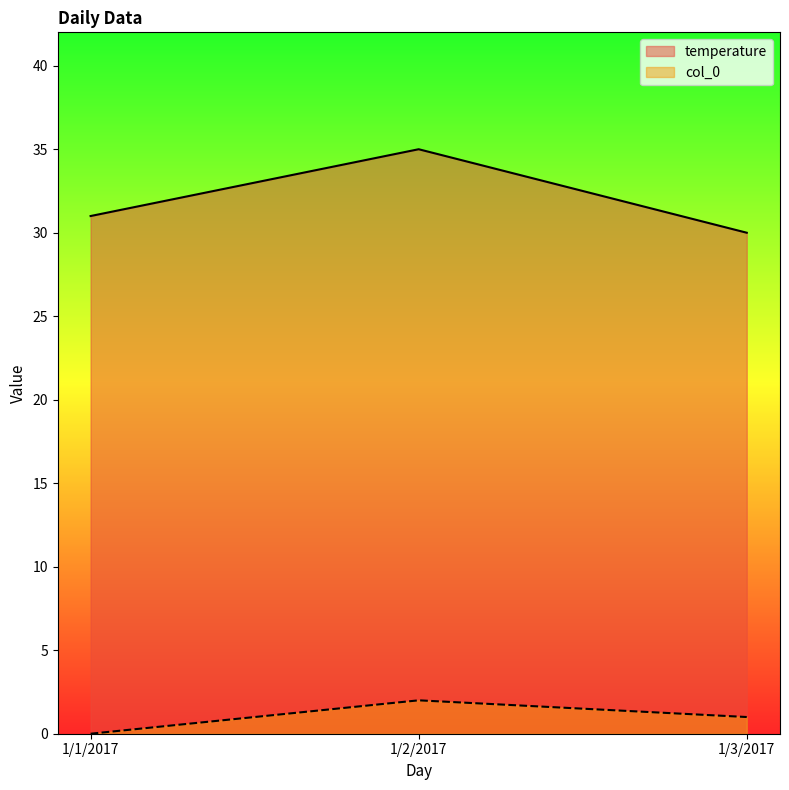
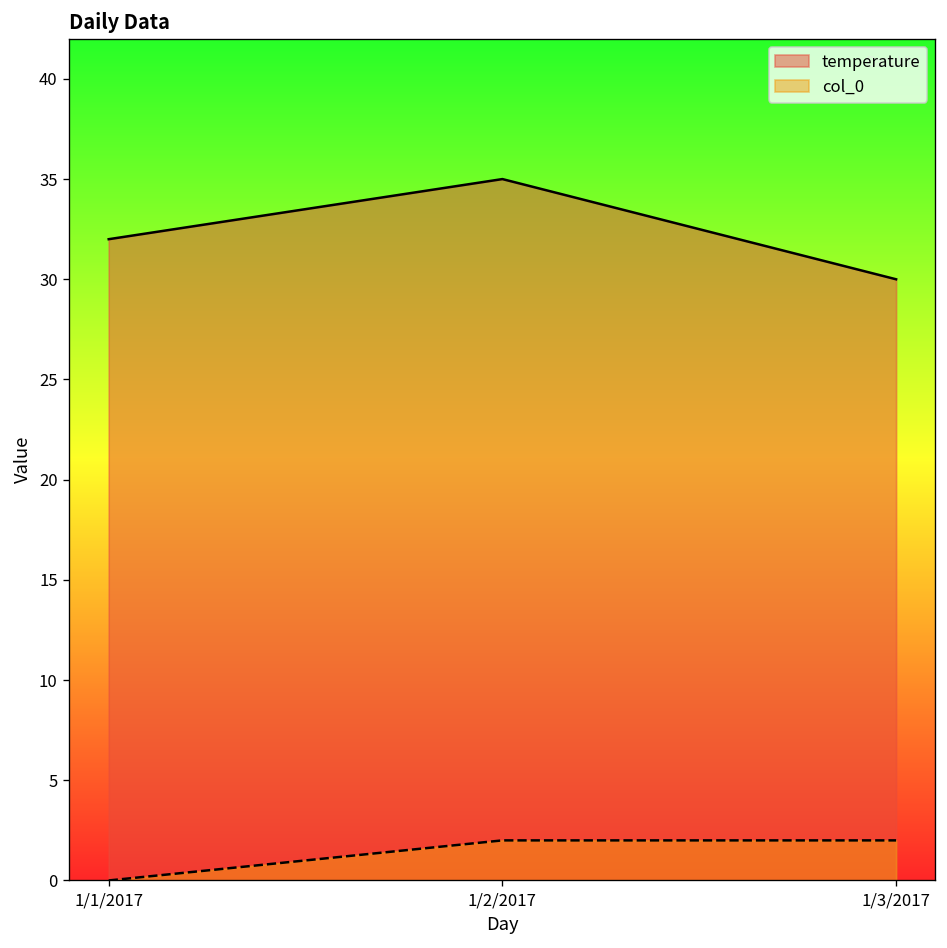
temperature, 1/1/2017: 31 -> 32
col_0, 1/3/2017: 1 -> 2
